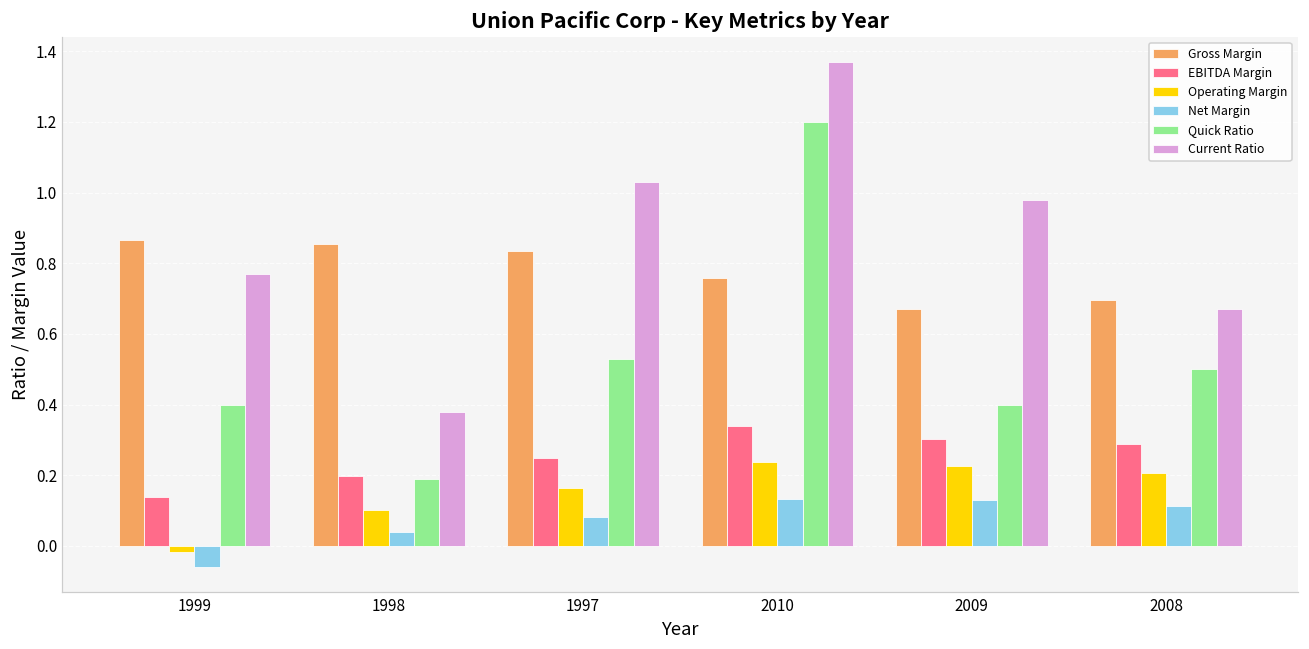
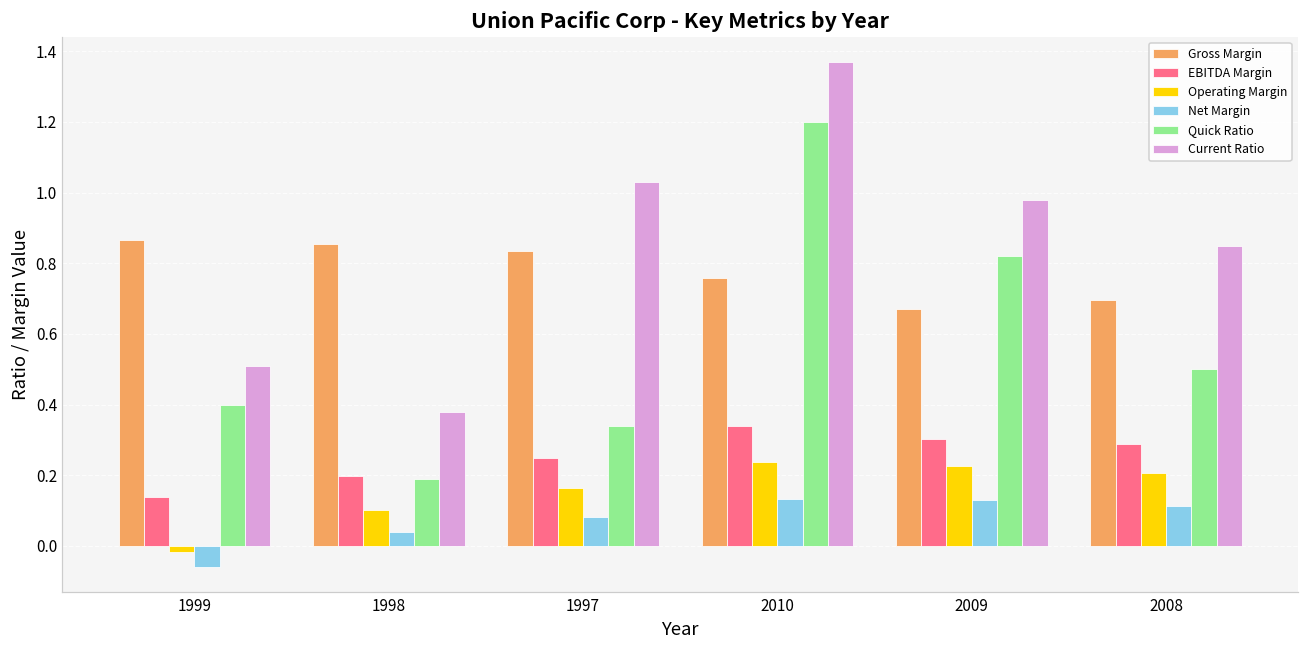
Current Ratio, 1999: 0.77 -> 0.51
Quick Ratio, 1997: 0.53 -> 0.34
Quick Ratio, 2009: 0.40 -> 0.82
Current Ratio, 2008: 0.67 -> 0.85
